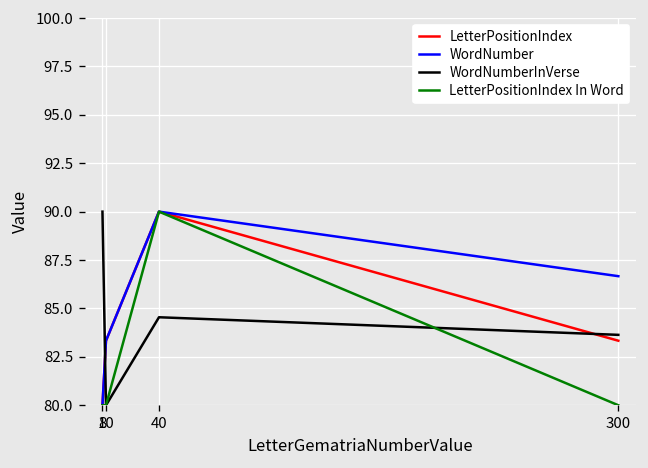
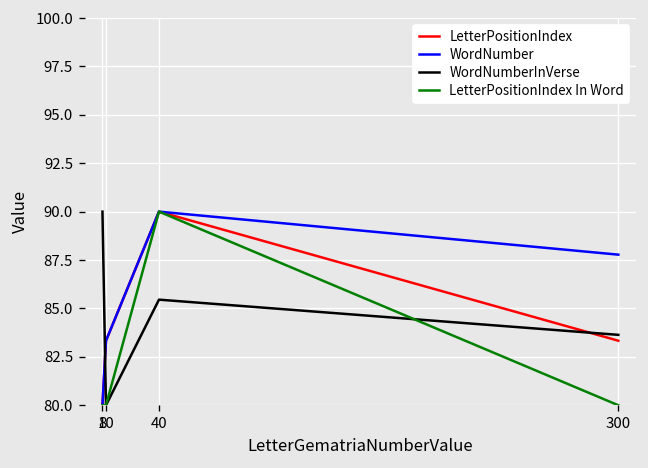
WordNumberInVerse, 40: 84.5 -> 85.5
WordNumber, 300: 86.7 -> 87.8
